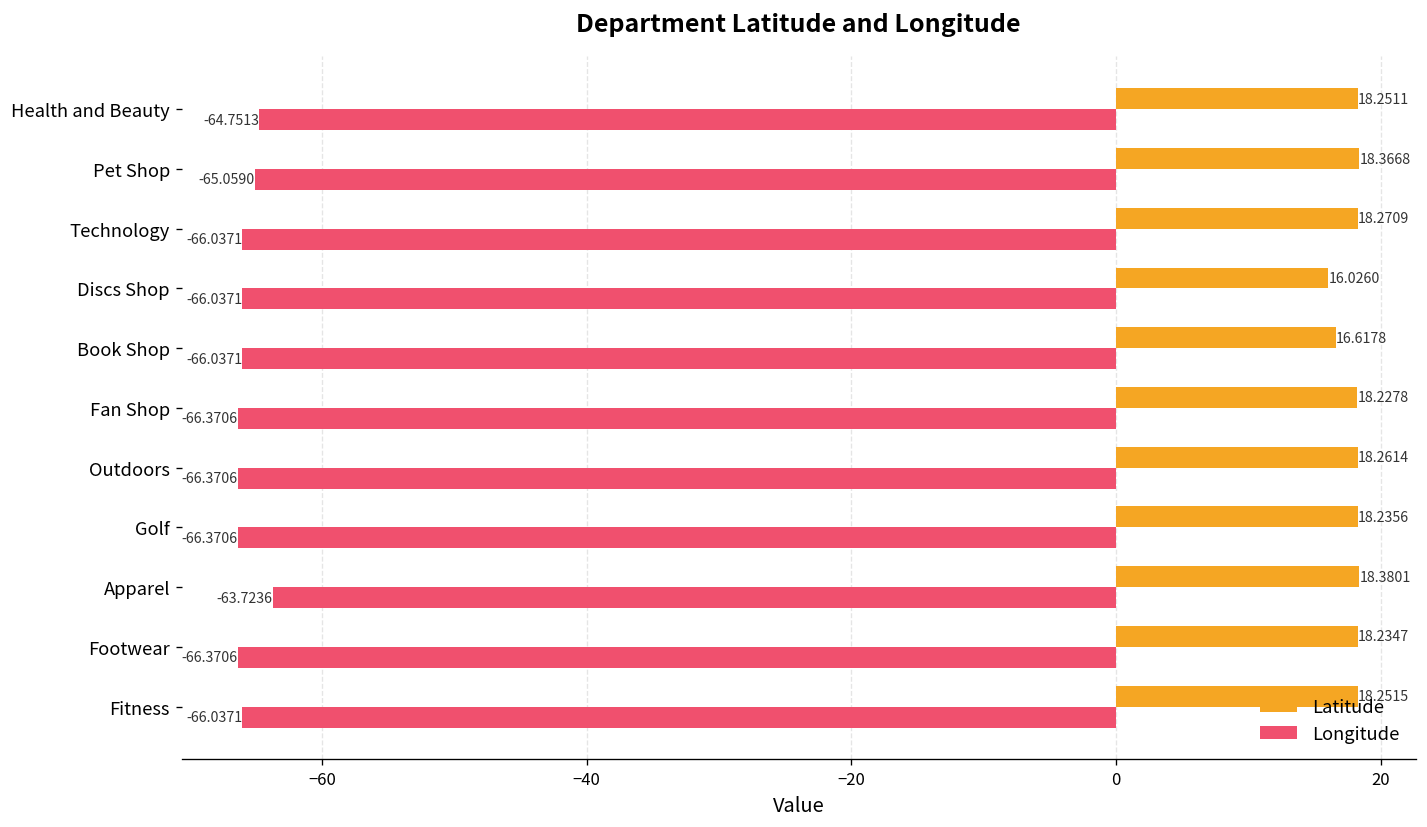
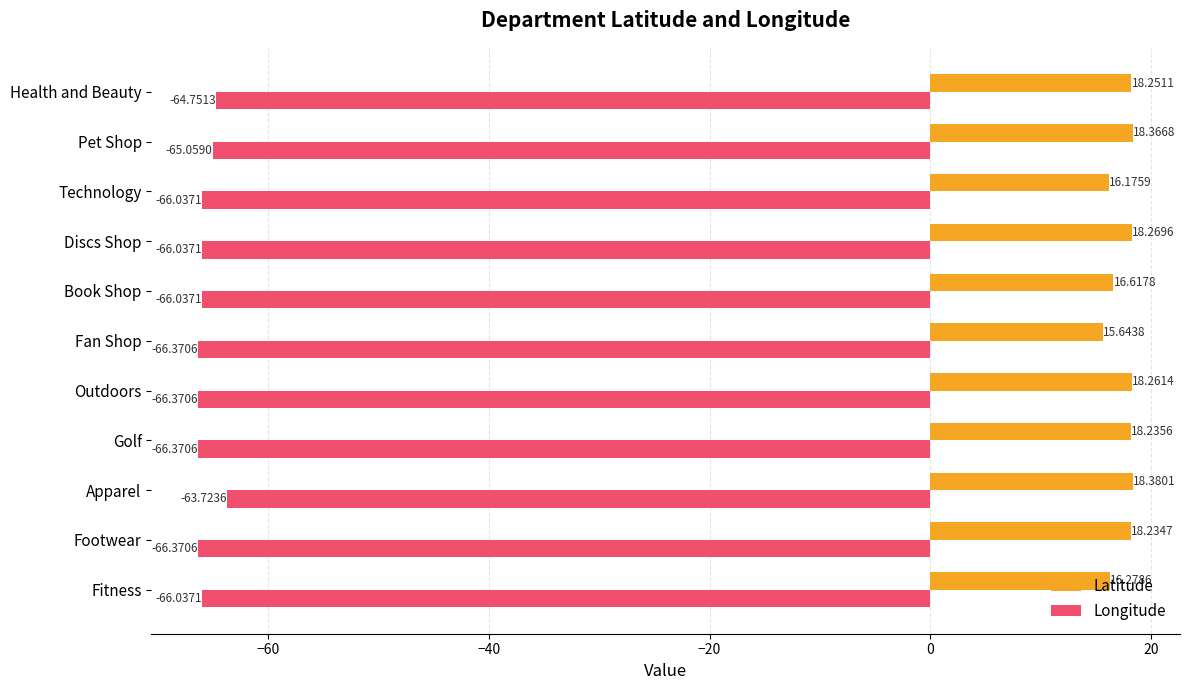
Latitude, Technology: 18.2709 -> 16.1759
Latitude, Discs Shop: 16.0260 -> 18.2696
Latitude, Fan Shop: 18.2278 -> 15.6438
Latitude, Fitness: 18.2515 -> 16.2786
